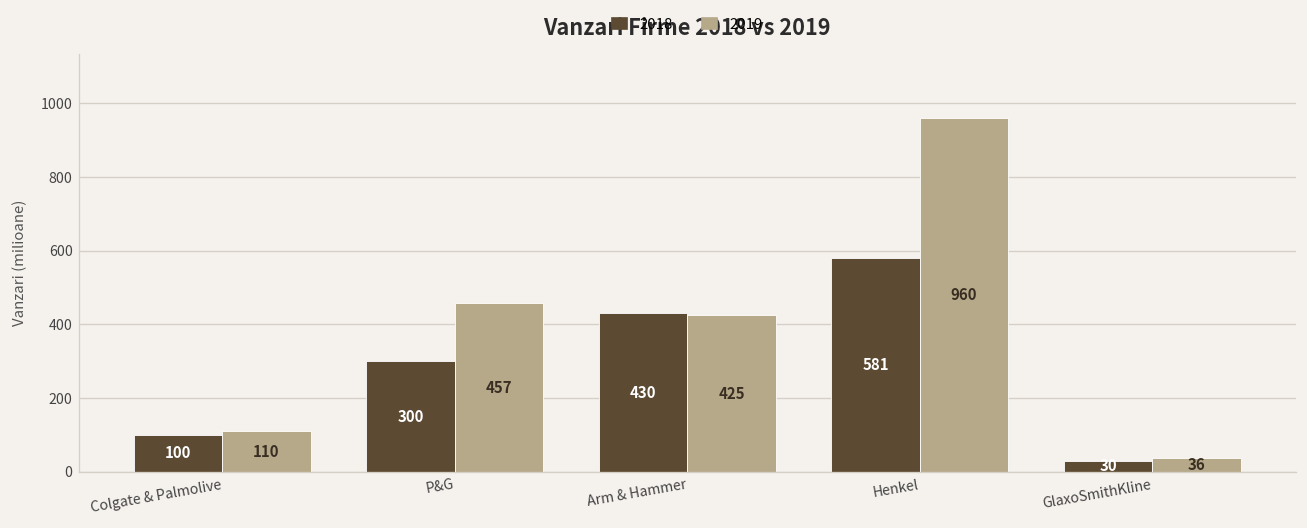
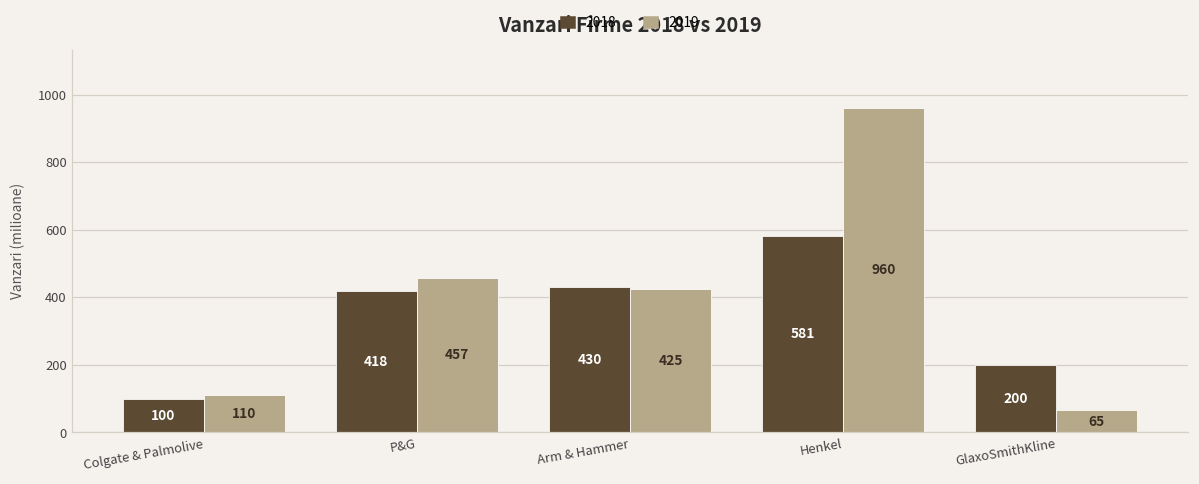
2018, P&G: 300 -> 418
2018, GlaxoSmithKline: 30 -> 200
2019, GlaxoSmithKline: 36 -> 65
